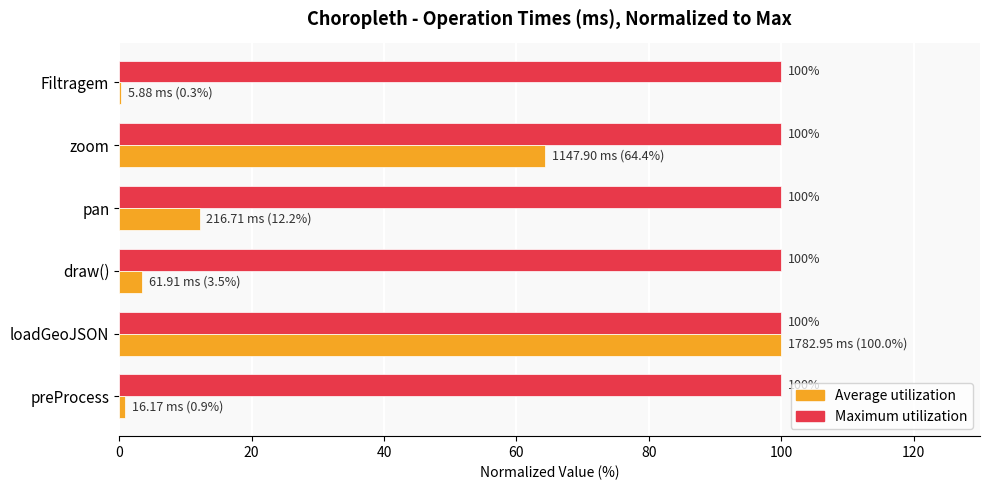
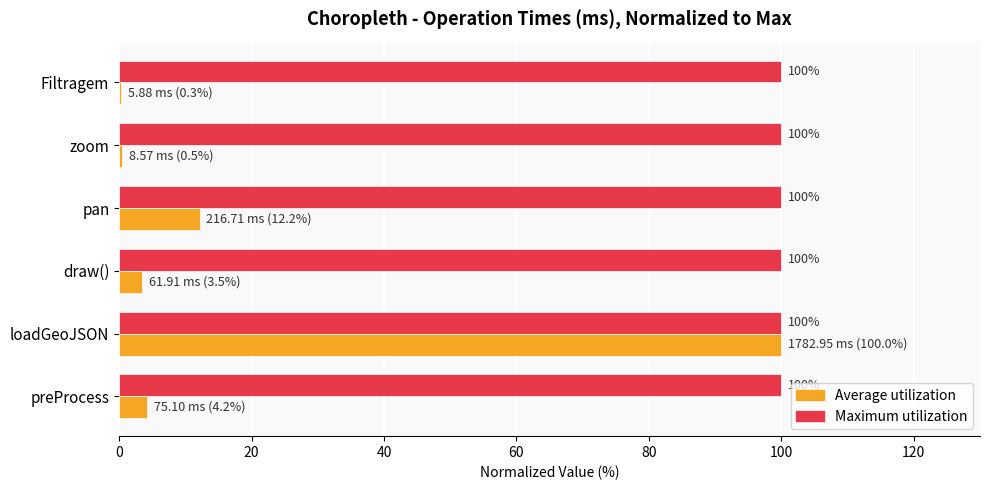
Average utilization, zoom: 1147.90 ms (64.4%) -> 8.57 ms (0.5%)
Average utilization, preProcess: 16.17 ms (0.9%) -> 75.10 ms (4.2%)
